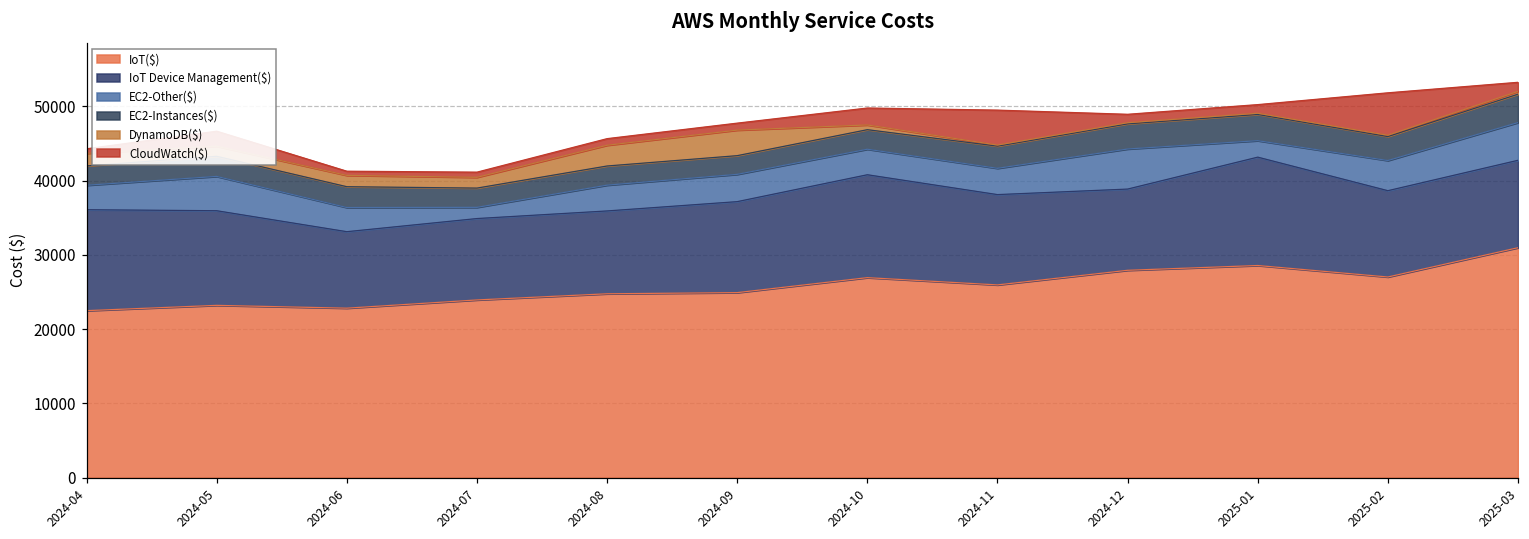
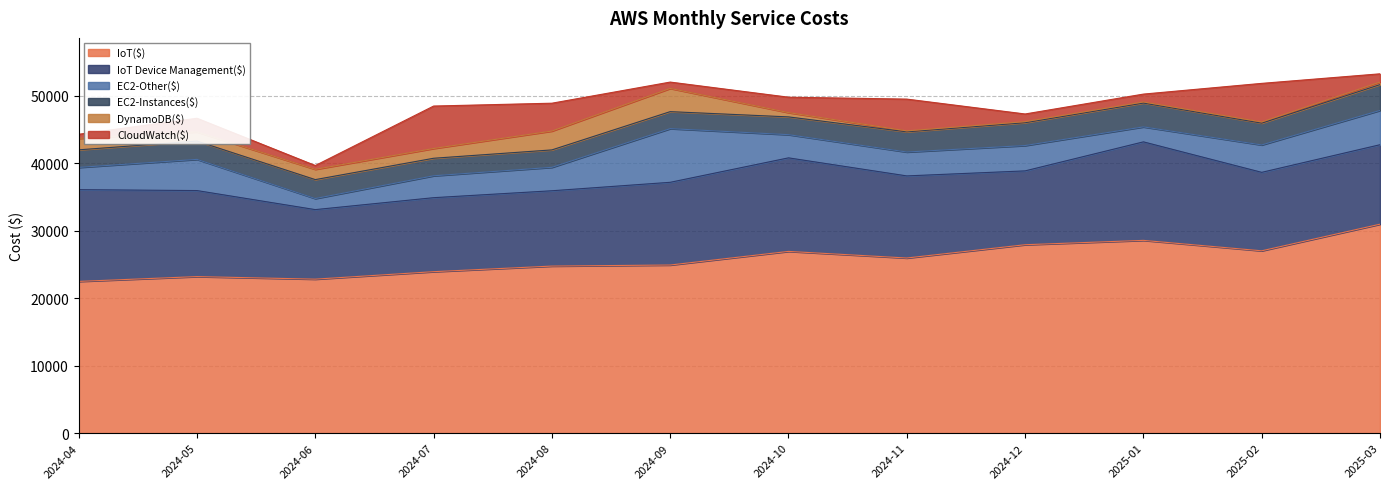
EC2-Other($), 2024-06: 3000 -> 2000
EC2-Other($), 2024-07: 2000 -> 3000
CloudWatch($), 2024-07: 1000 -> 6000
CloudWatch($), 2024-08: 1000 -> 4000
EC2-Other($), 2024-09: 4000 -> 8000
EC2-Other($), 2024-12: 5000 -> 4000
